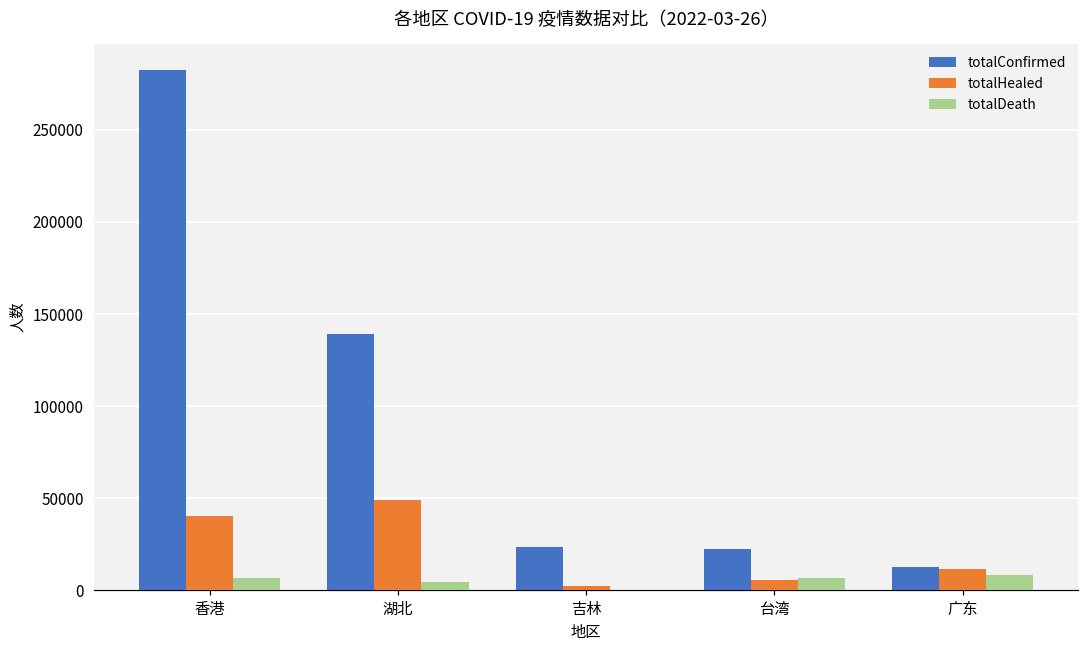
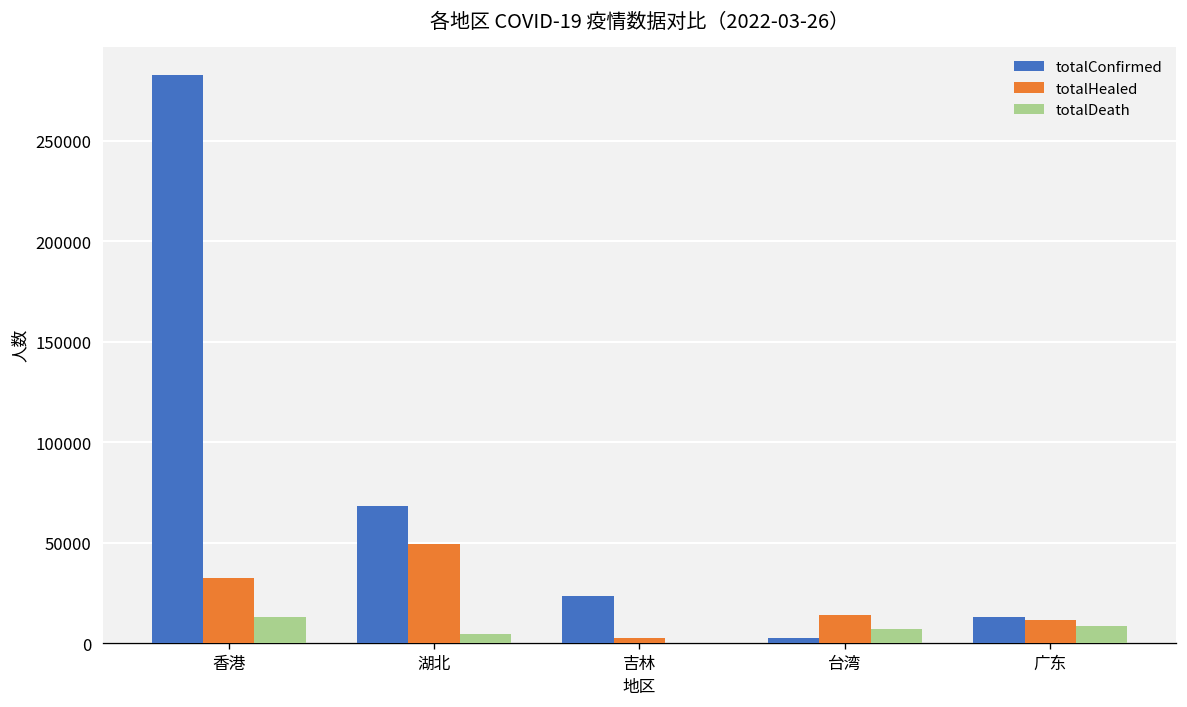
totalHealed, 香港: 40000 -> 32000
totalDeath, 香港: 7000 -> 13000
totalConfirmed, 湖北: 139000 -> 68000
totalConfirmed, 台湾: 23000 -> 2000
totalHealed, 台湾: 5000 -> 14000
